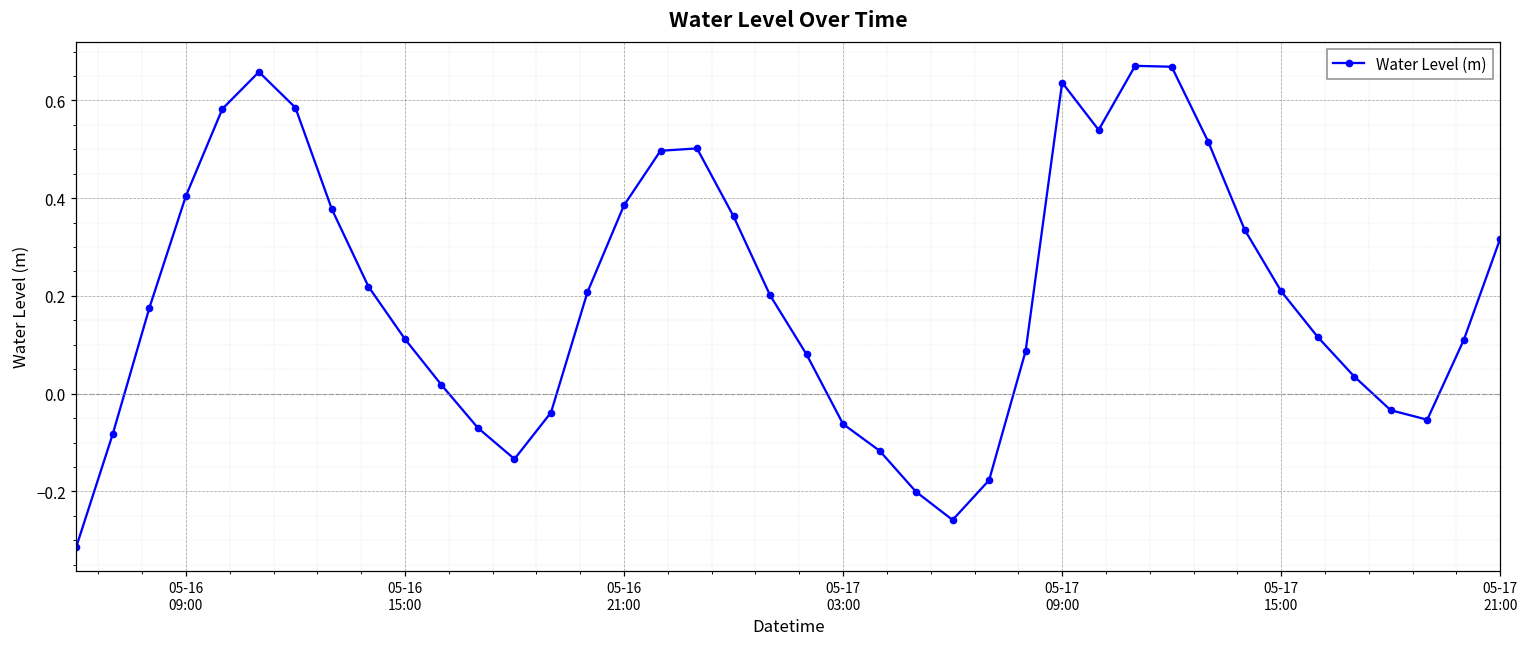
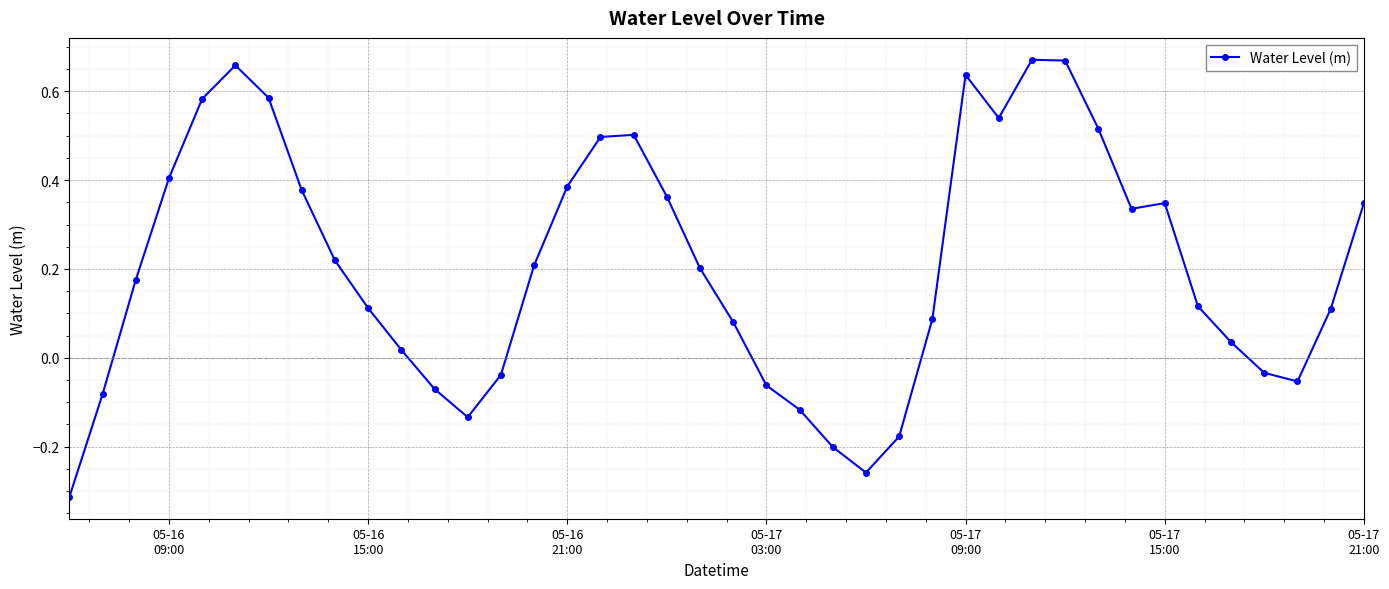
05-17 15:00: 0.21 -> 0.35
05-17 21:00: 0.32 -> 0.35
